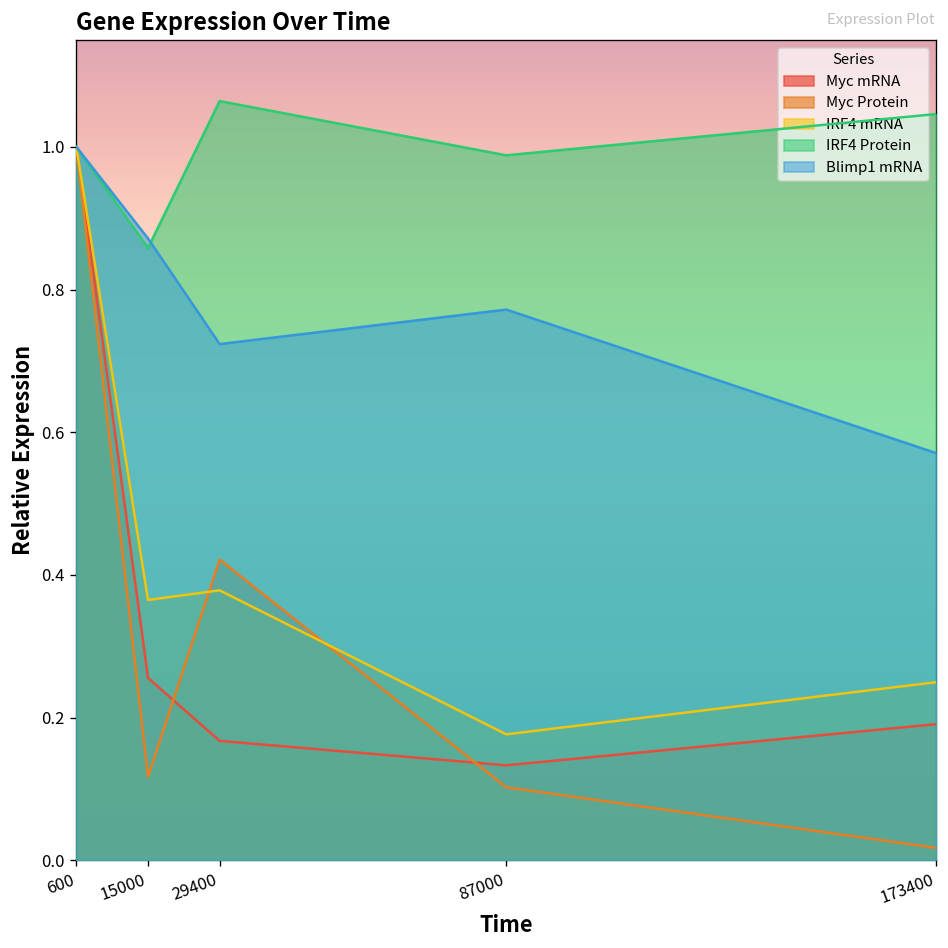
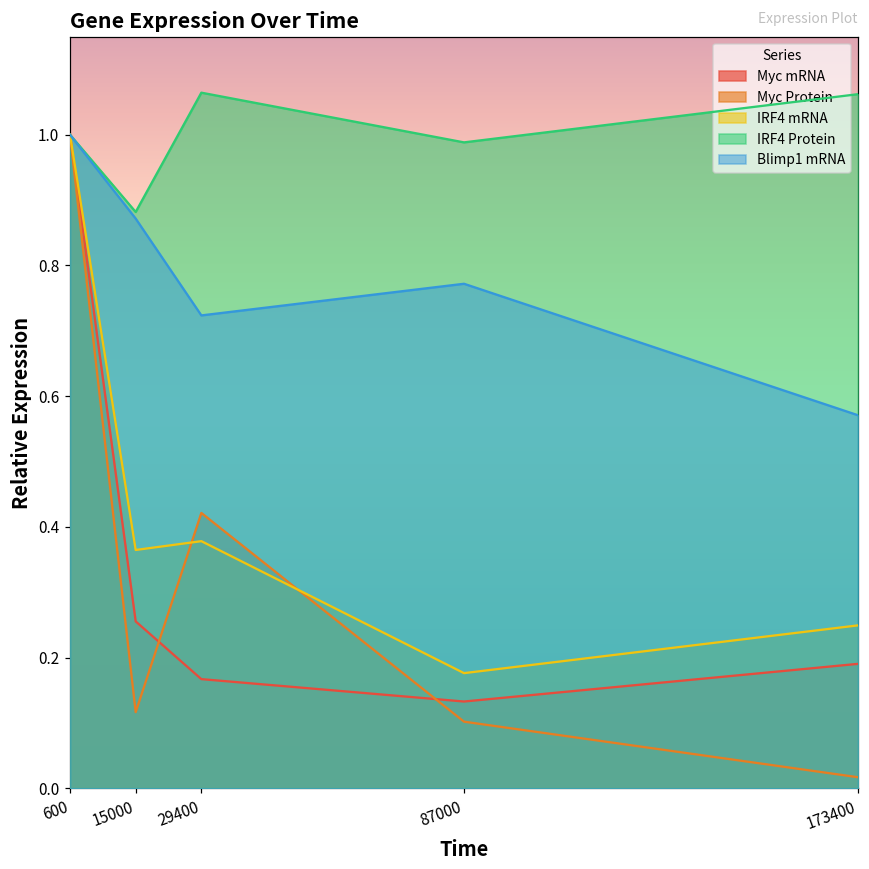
IRF4 Protein, 15000: 0.86 -> 0.88
IRF4 Protein, 173400: 1.05 -> 1.06
